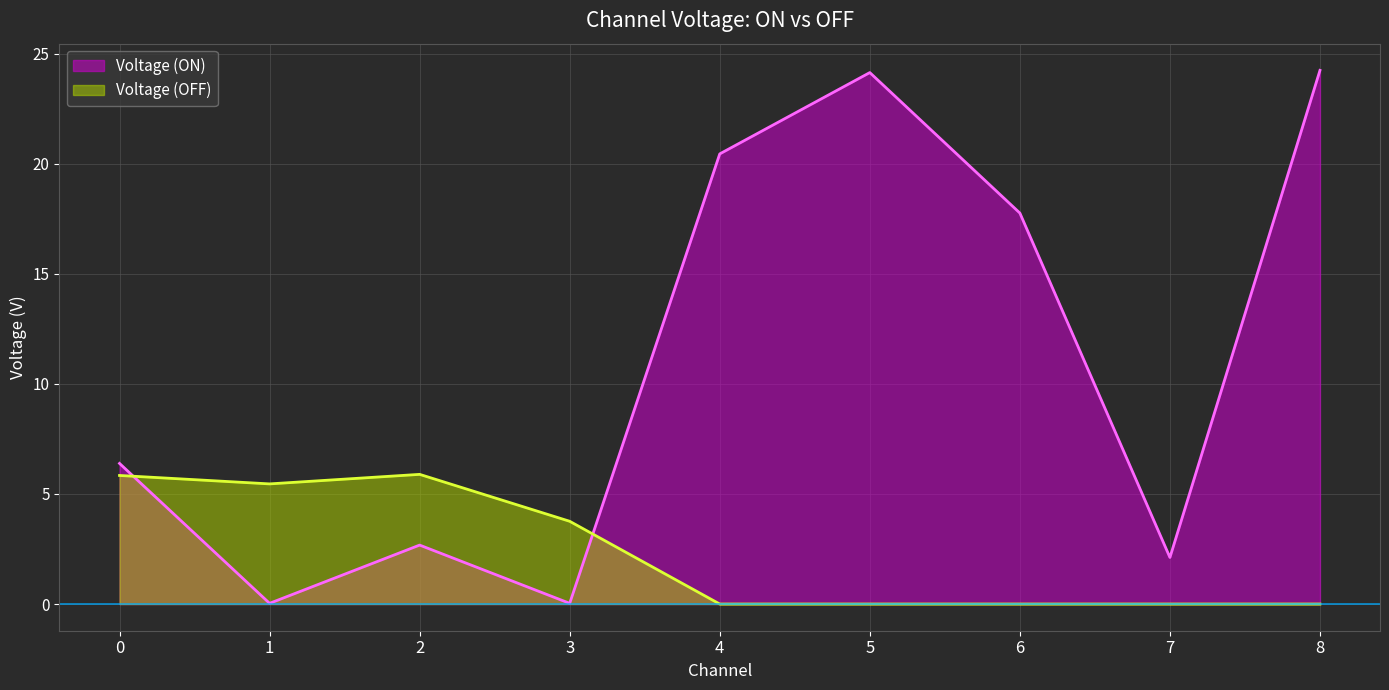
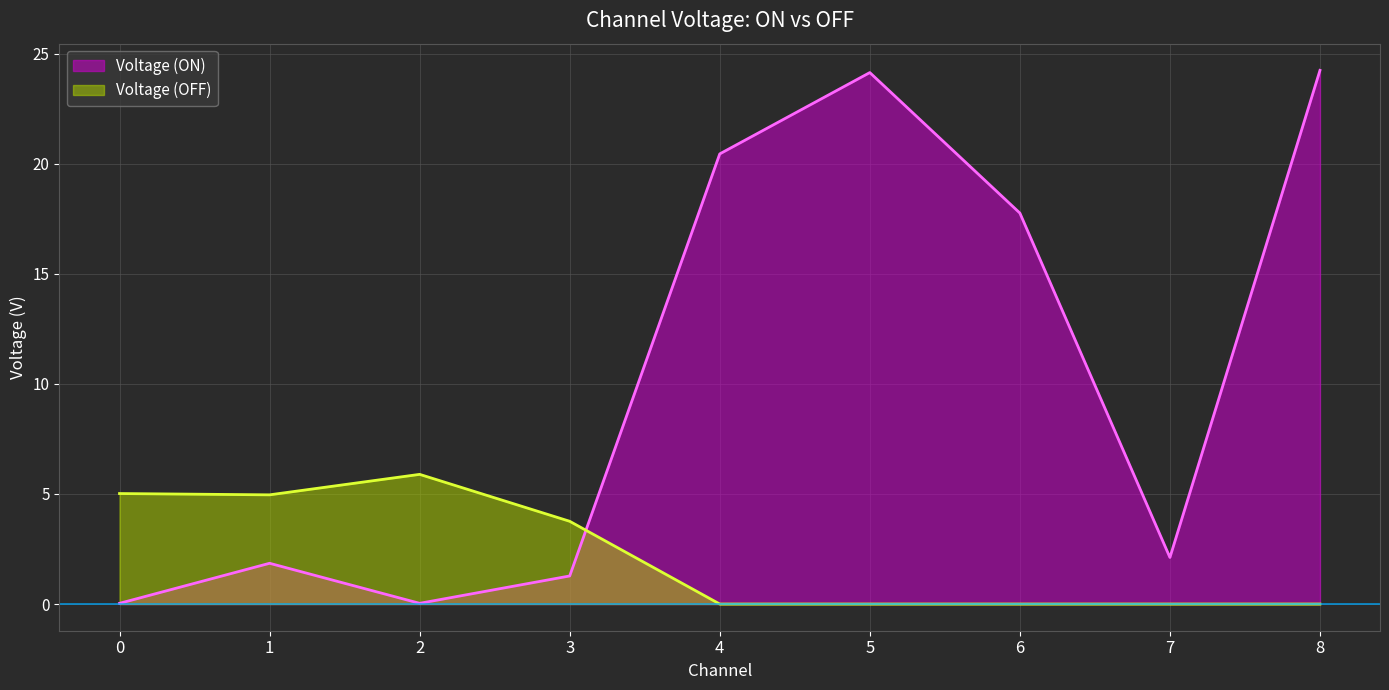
Voltage (ON), 0: 6.4 -> 0.0
Voltage (OFF), 0: 5.8 -> 5.0
Voltage (ON), 1: 0.0 -> 1.9
Voltage (OFF), 1: 5.5 -> 5.0
Voltage (ON), 2: 2.7 -> 0.0
Voltage (ON), 3: 0.0 -> 1.3
